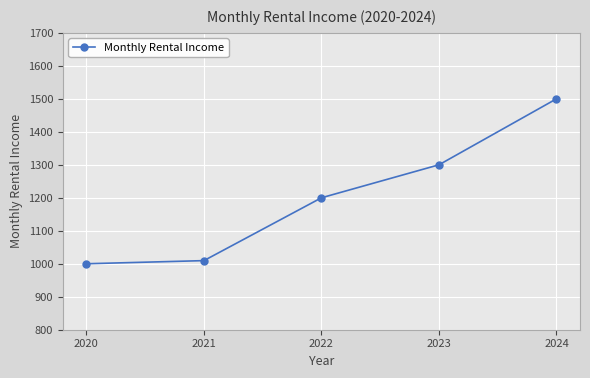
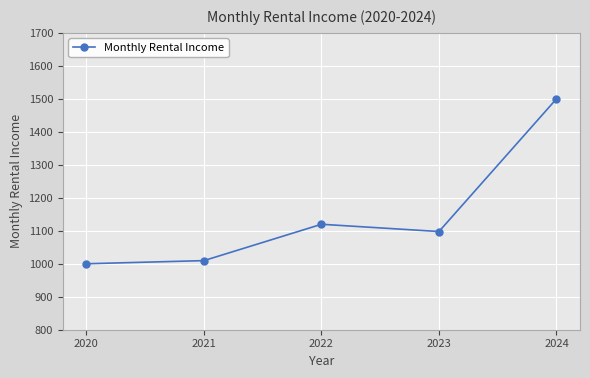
2022: 1200 -> 1120
2023: 1300 -> 1100
